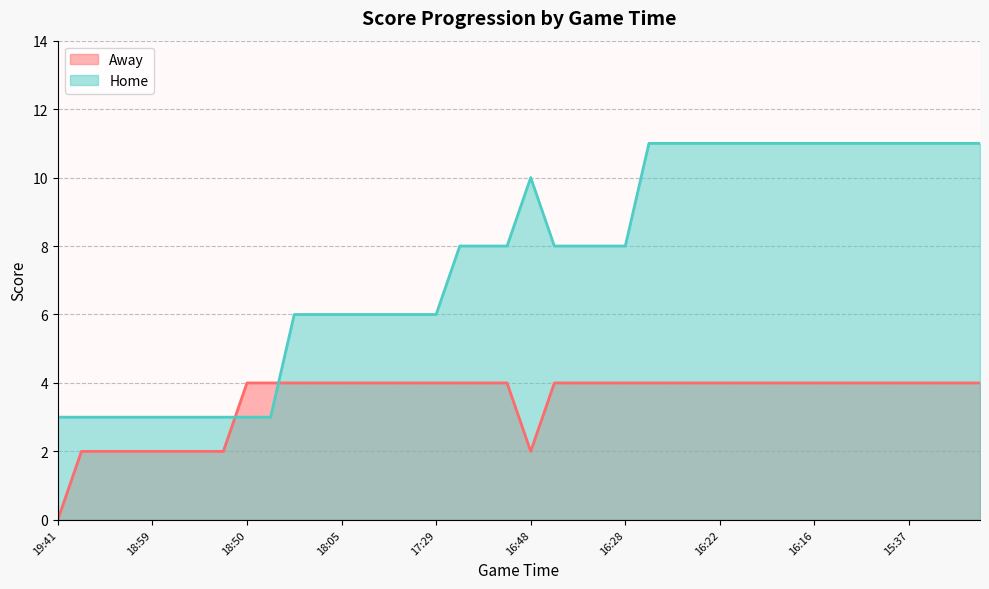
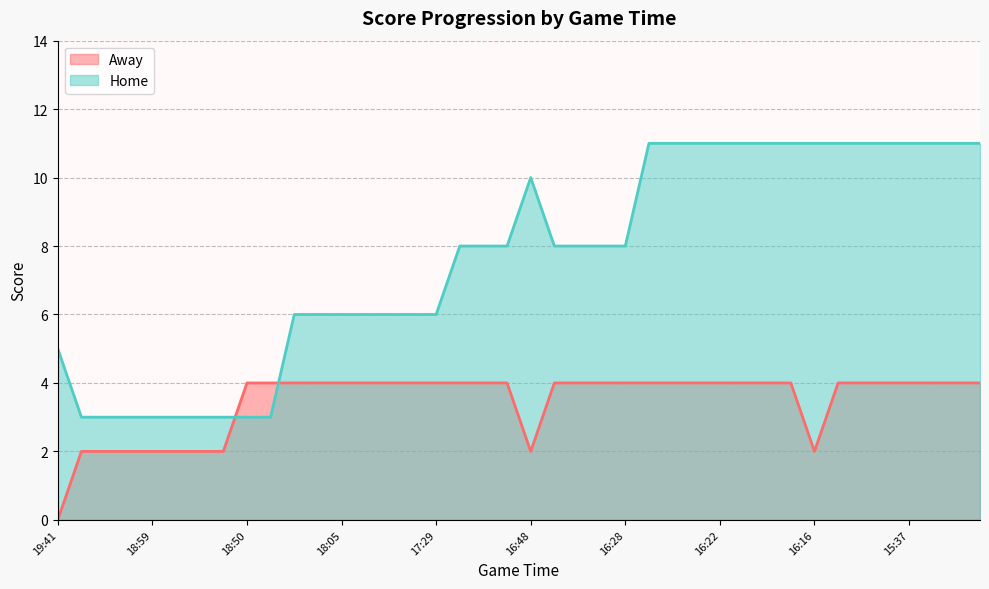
Home, 19:41: 3 -> 5
Away, 16:16: 4 -> 2
